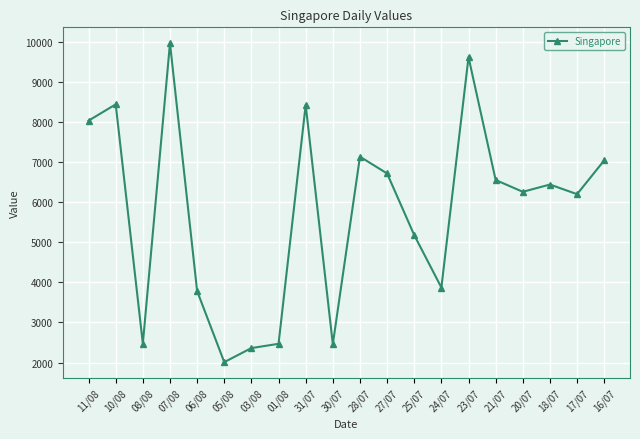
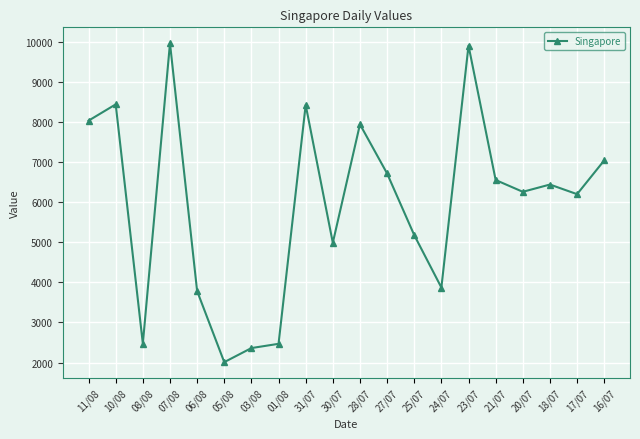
30/07: 2500 -> 5000
28/07: 7100 -> 7900
23/07: 9600 -> 9900
